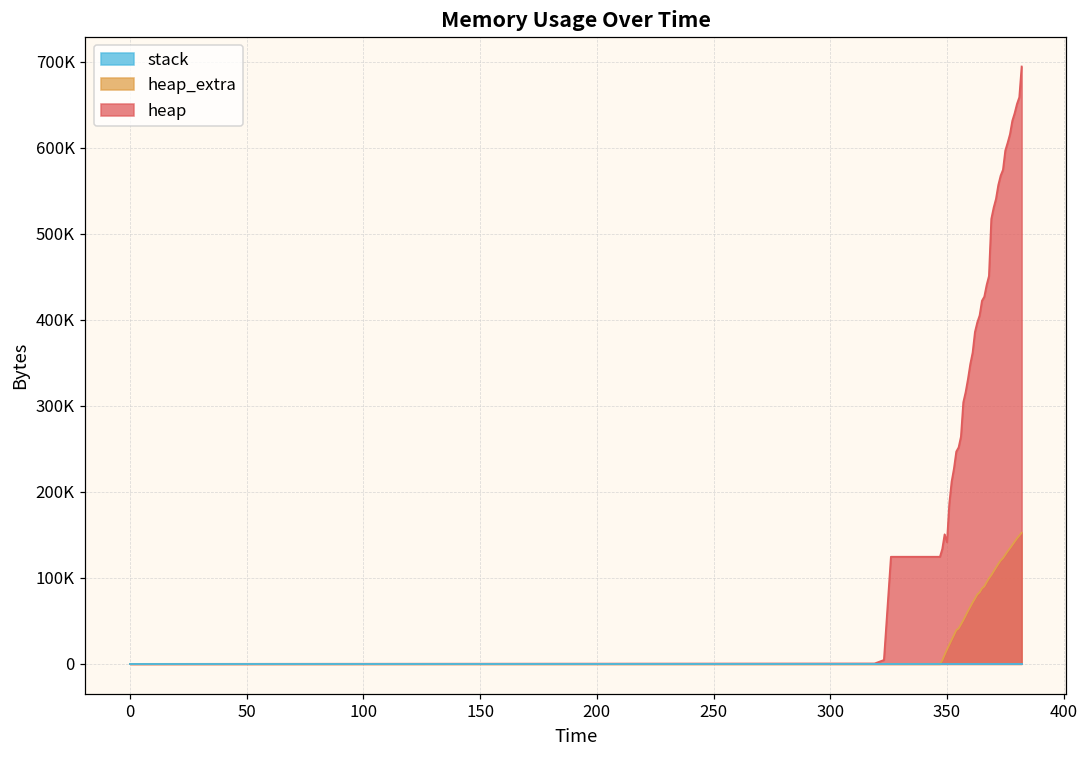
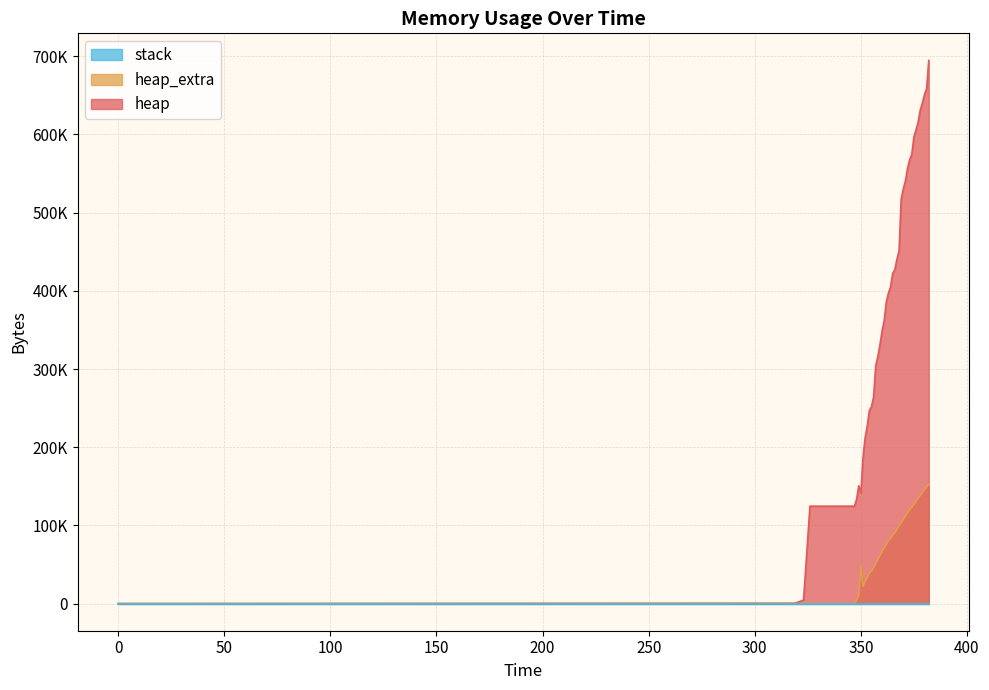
heap_extra, 350: 20000 -> 50000
